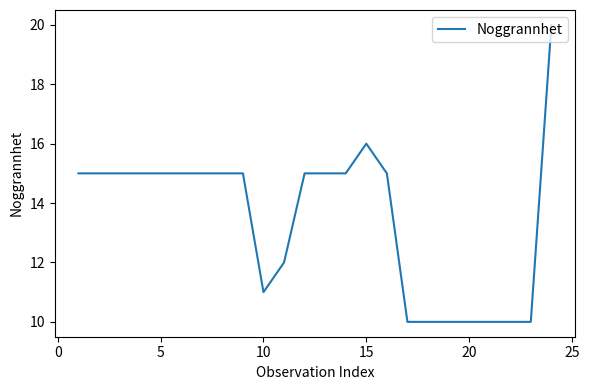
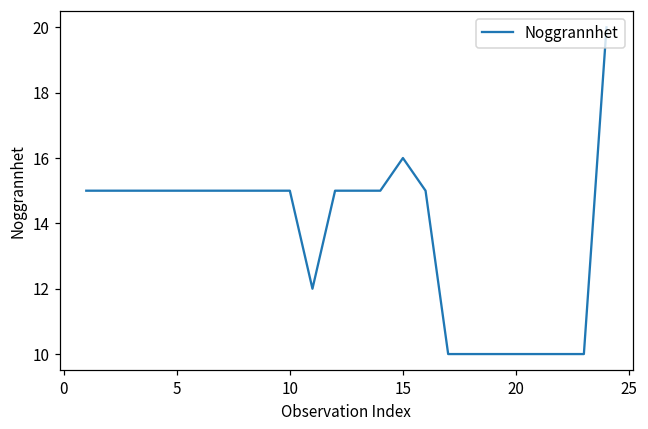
10: 11 -> 15
